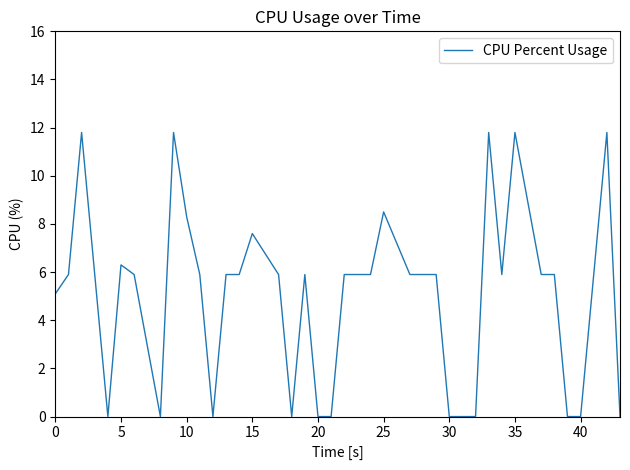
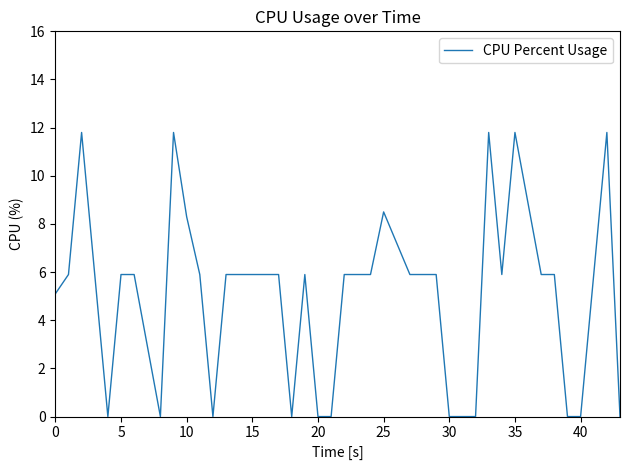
5: 6.3 -> 5.9
15: 7.6 -> 5.9
